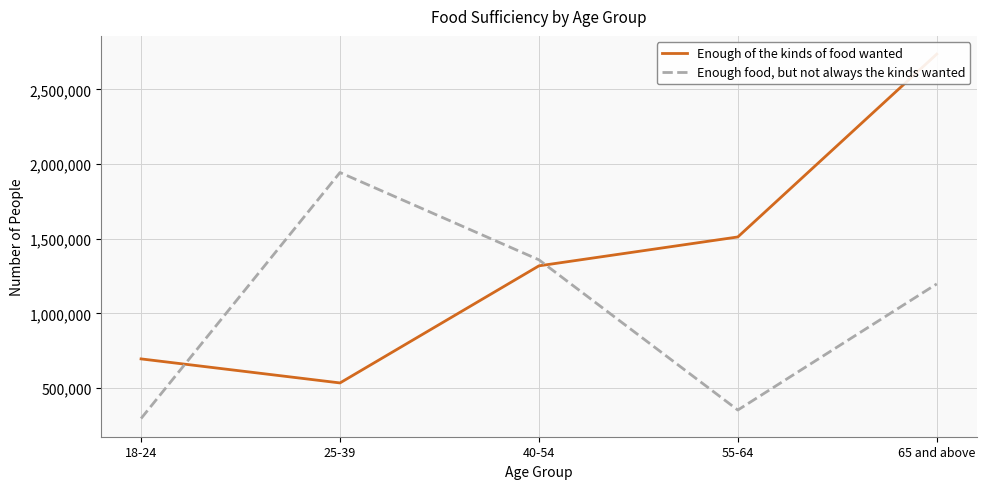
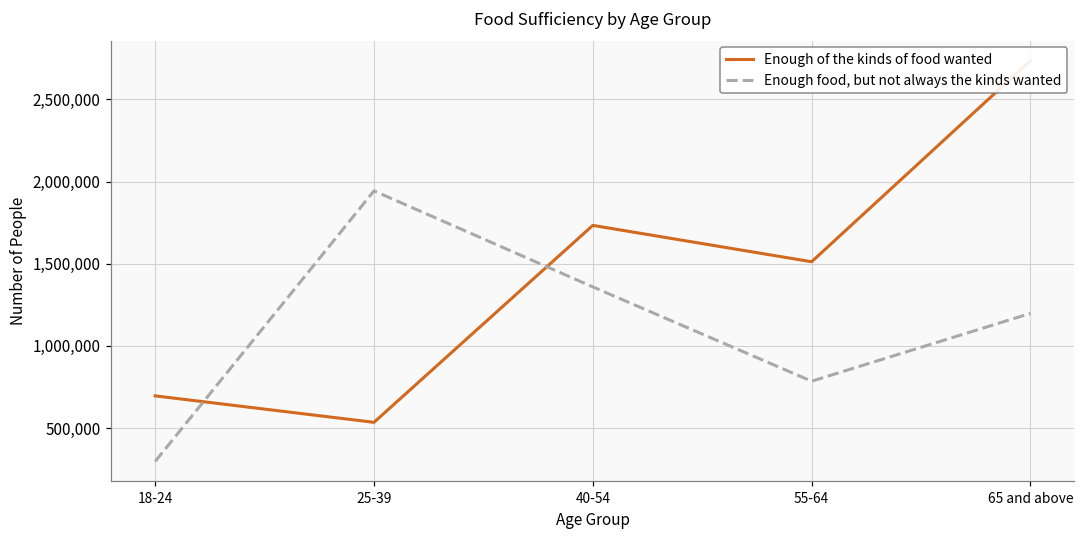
Enough of the kinds of food wanted, 40-54: 1,320,000 -> 1,730,000
Enough food, but not always the kinds wanted, 55-64: 350,000 -> 780,000
